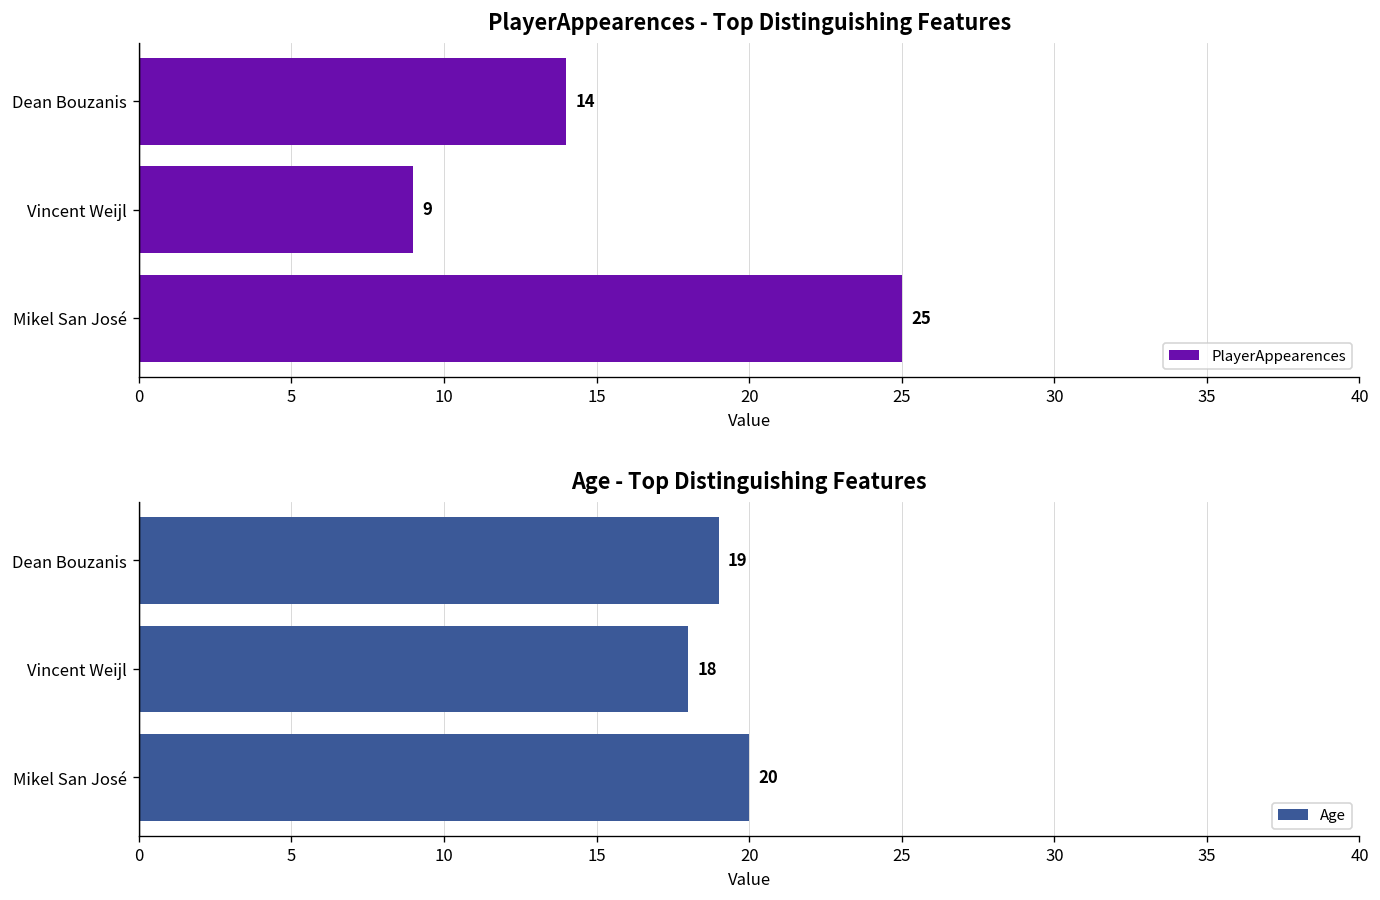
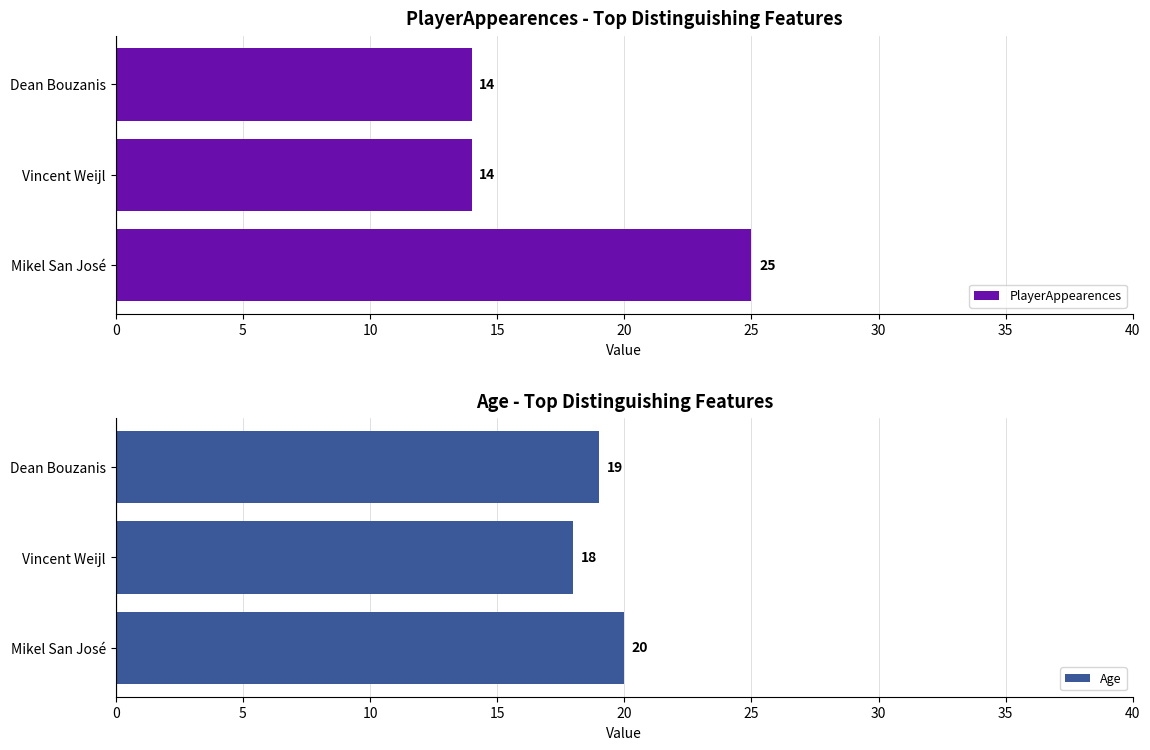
PlayerAppearences - Top Distinguishing Features, Vincent Weijl: 9 -> 14
